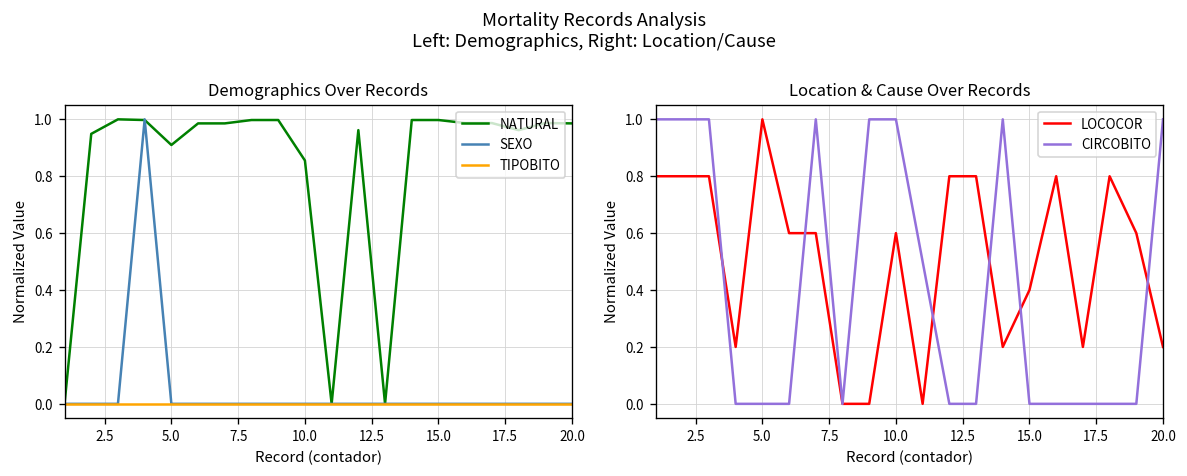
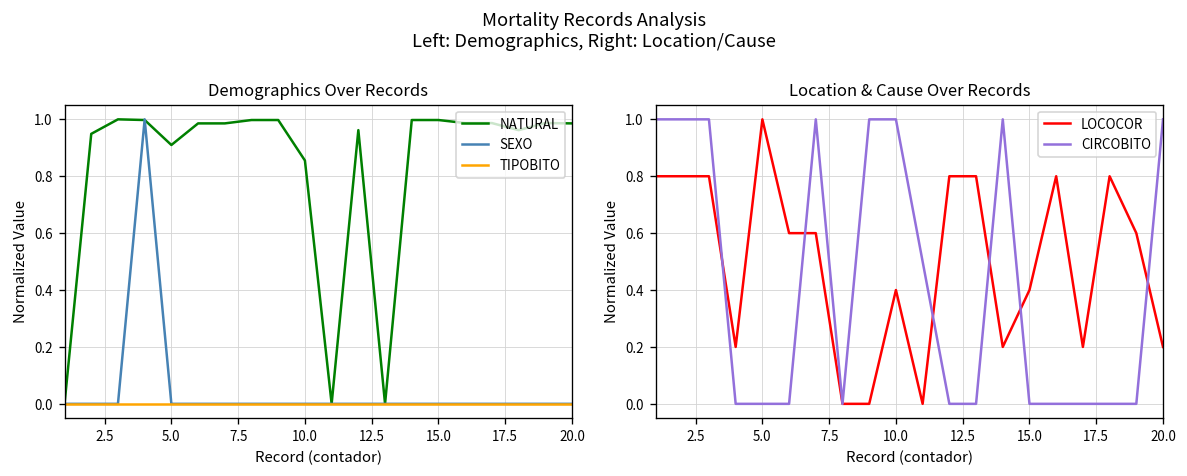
Location & Cause Over Records, LOCOCOR, 10.0: 0.60 -> 0.40
